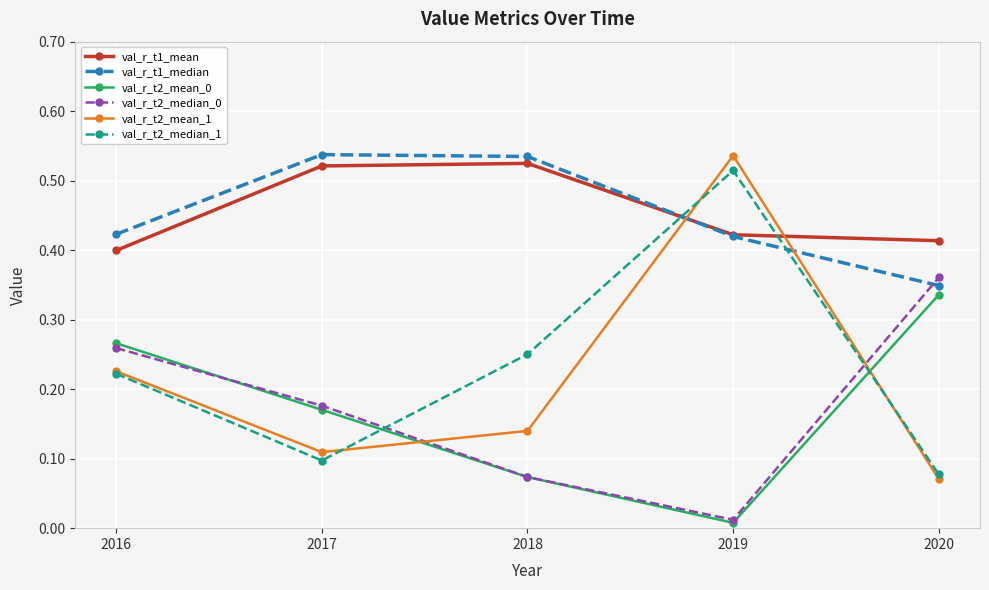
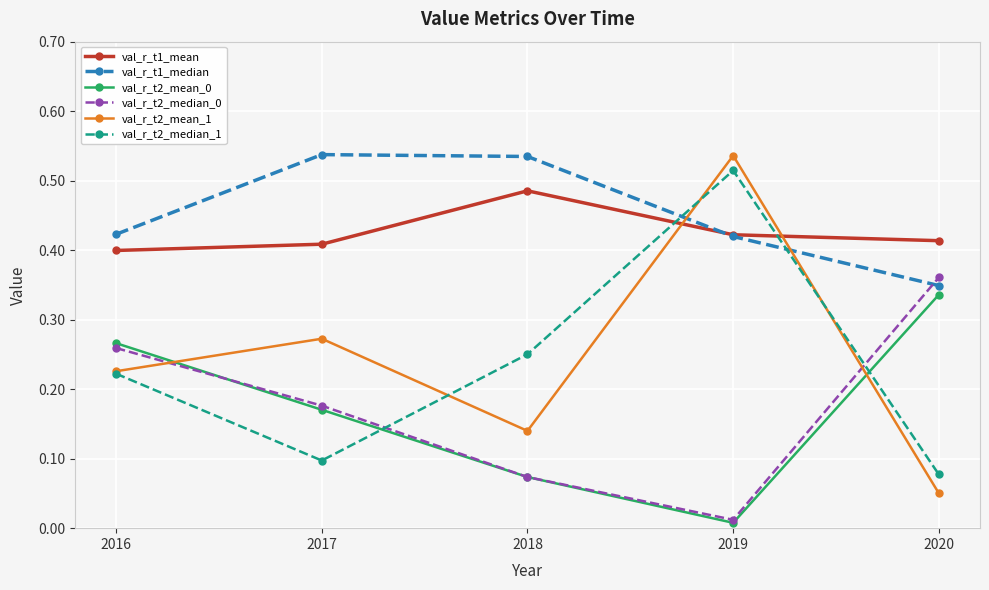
val_r_t1_mean, 2017: 0.52 -> 0.41
val_r_t2_mean_1, 2017: 0.11 -> 0.27
val_r_t1_mean, 2018: 0.52 -> 0.49
val_r_t2_mean_1, 2020: 0.07 -> 0.05
